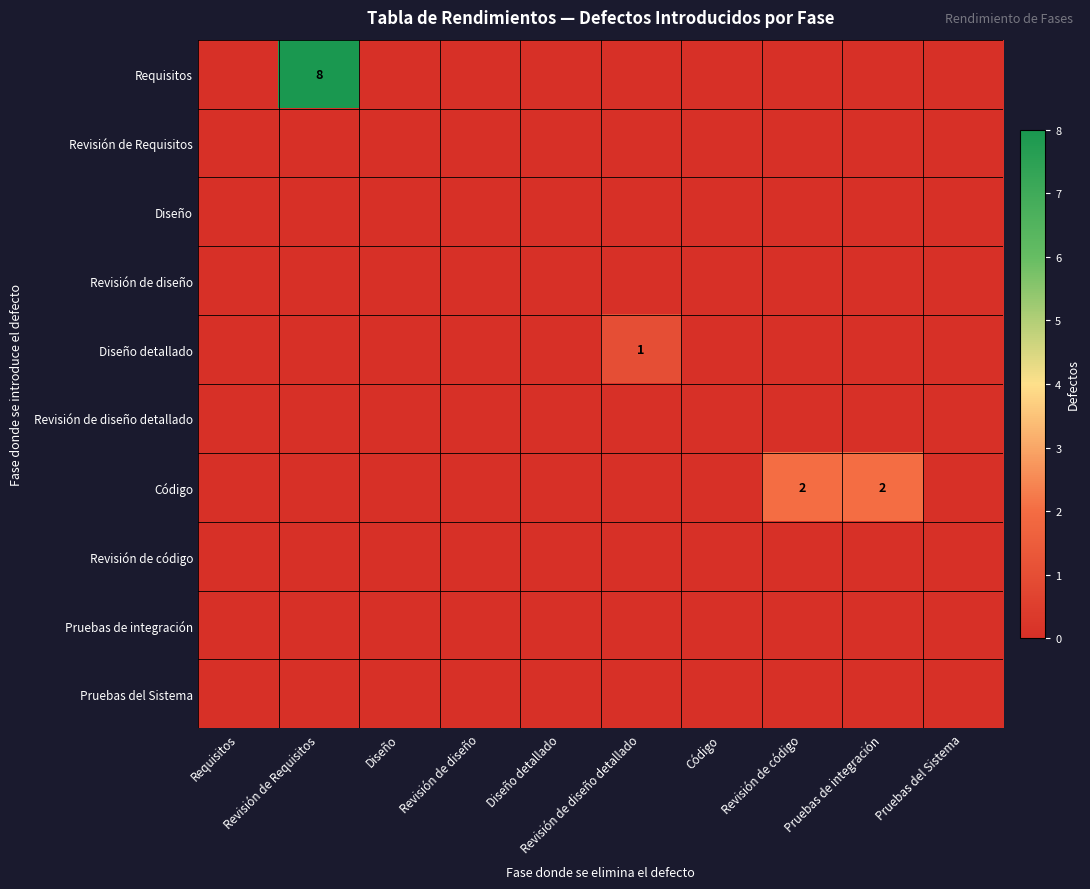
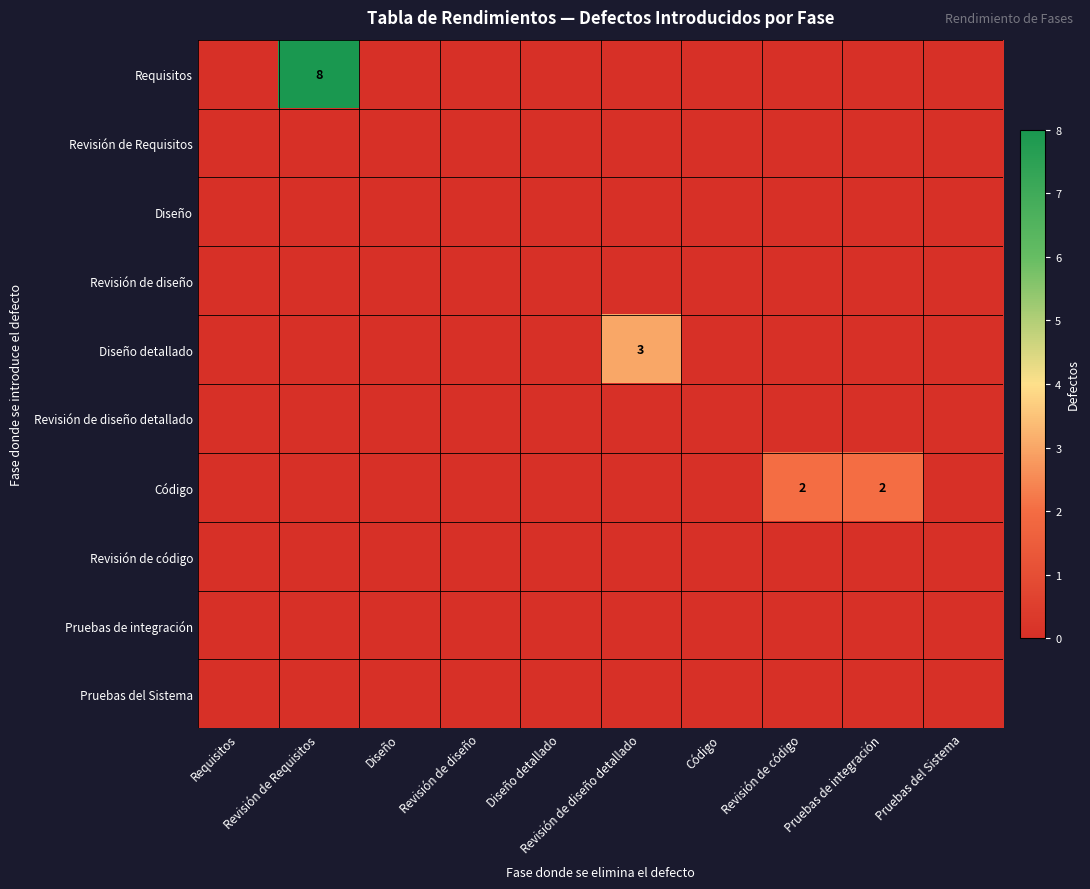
Diseño detallado, Revisión de diseño detallado: 1 -> 3
